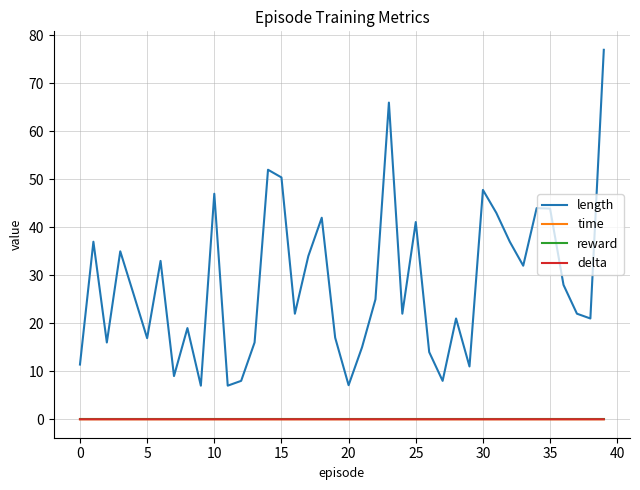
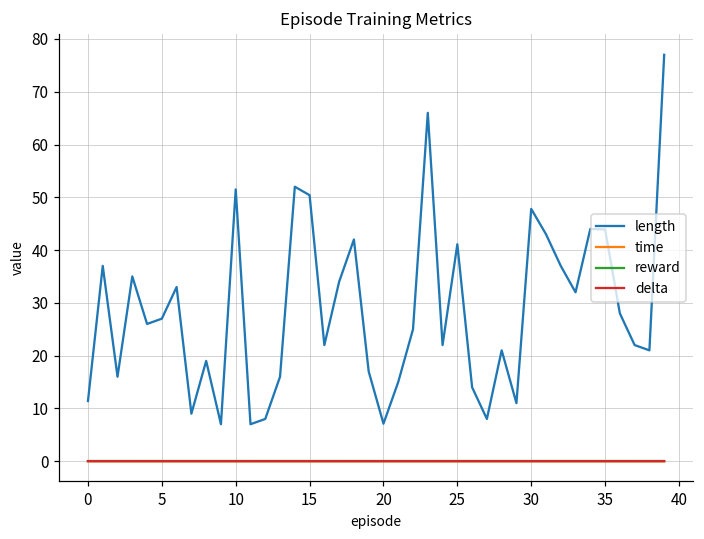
length, 5: 17 -> 27
length, 10: 47 -> 52
